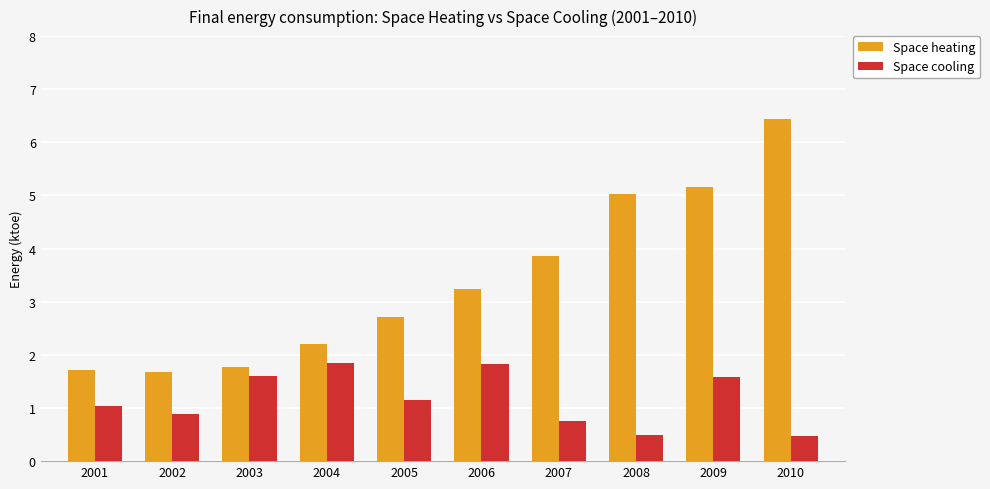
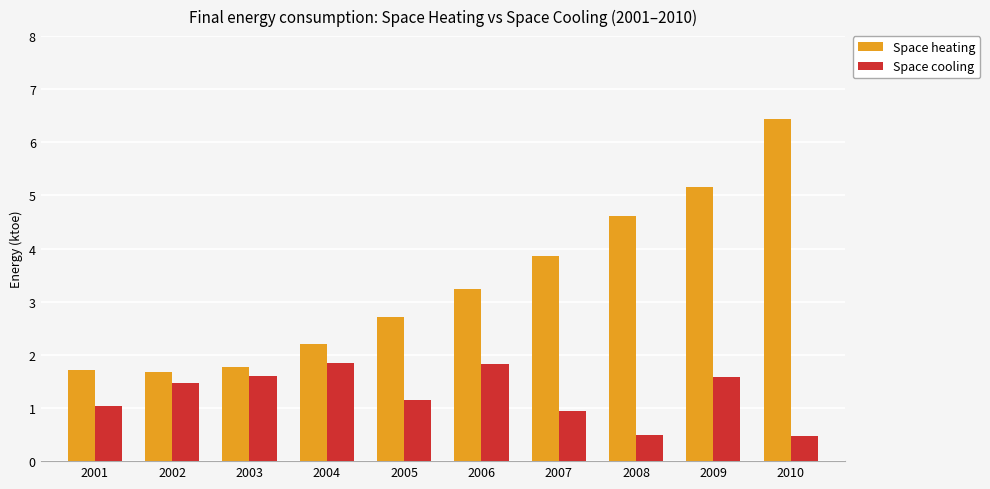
Space cooling, 2002: 0.9 -> 1.5
Space cooling, 2007: 0.8 -> 0.9
Space heating, 2008: 5.0 -> 4.6
